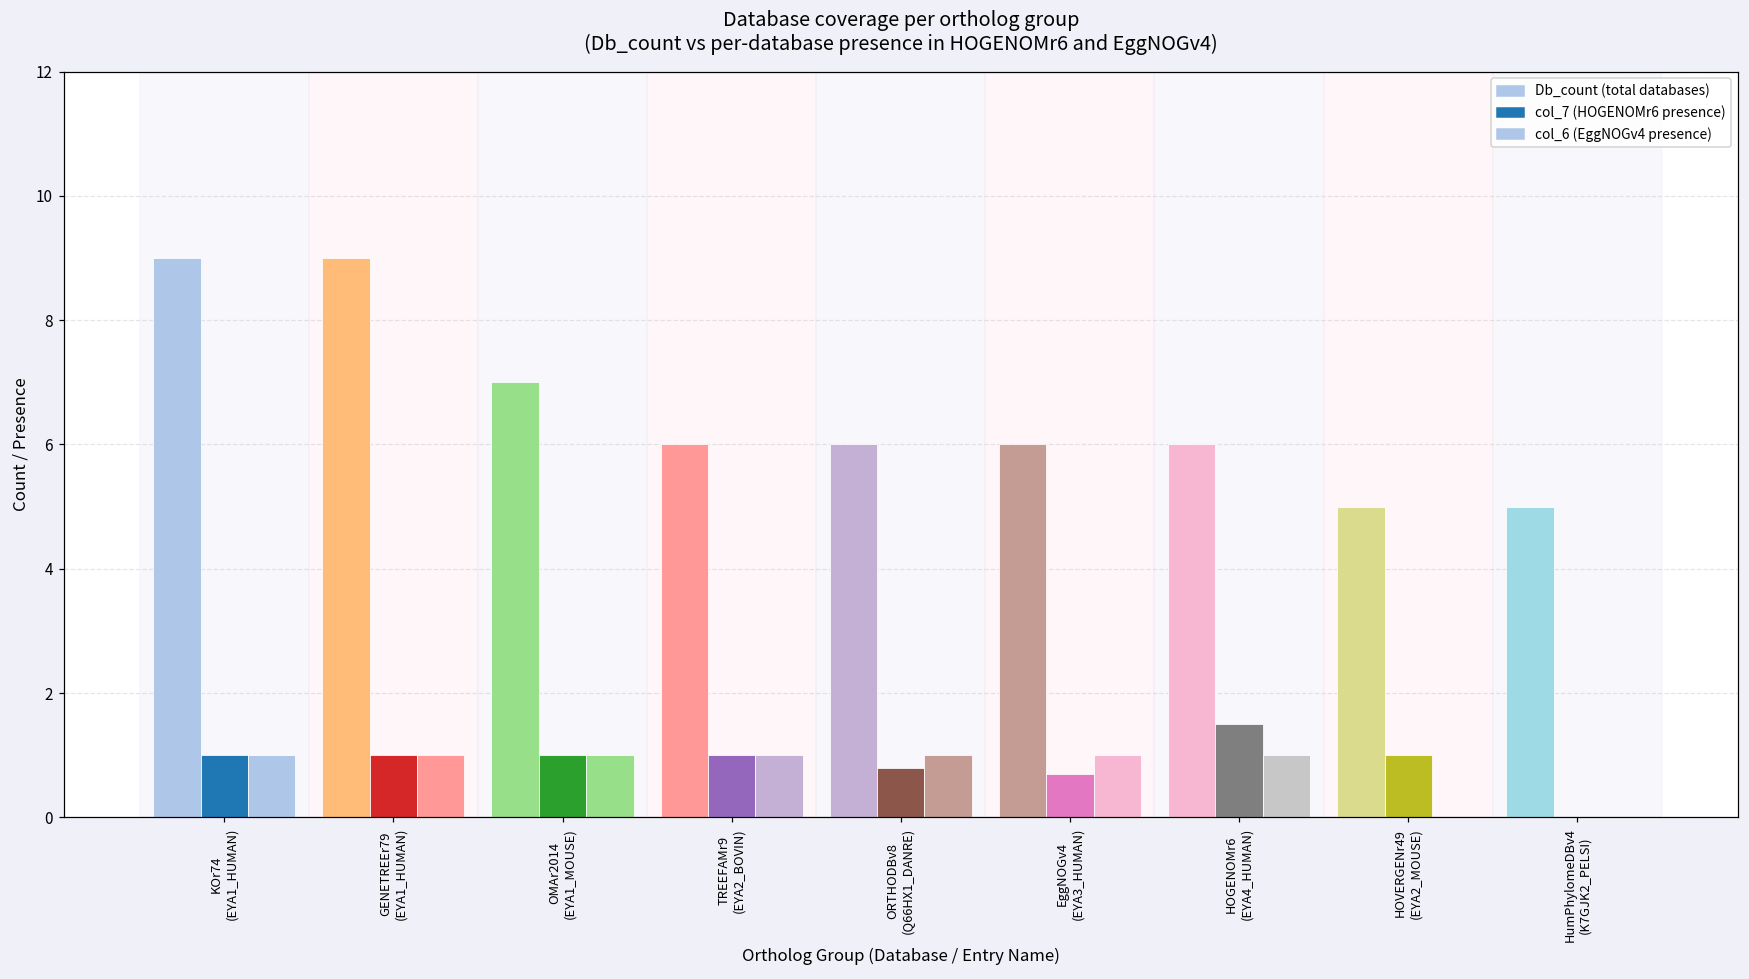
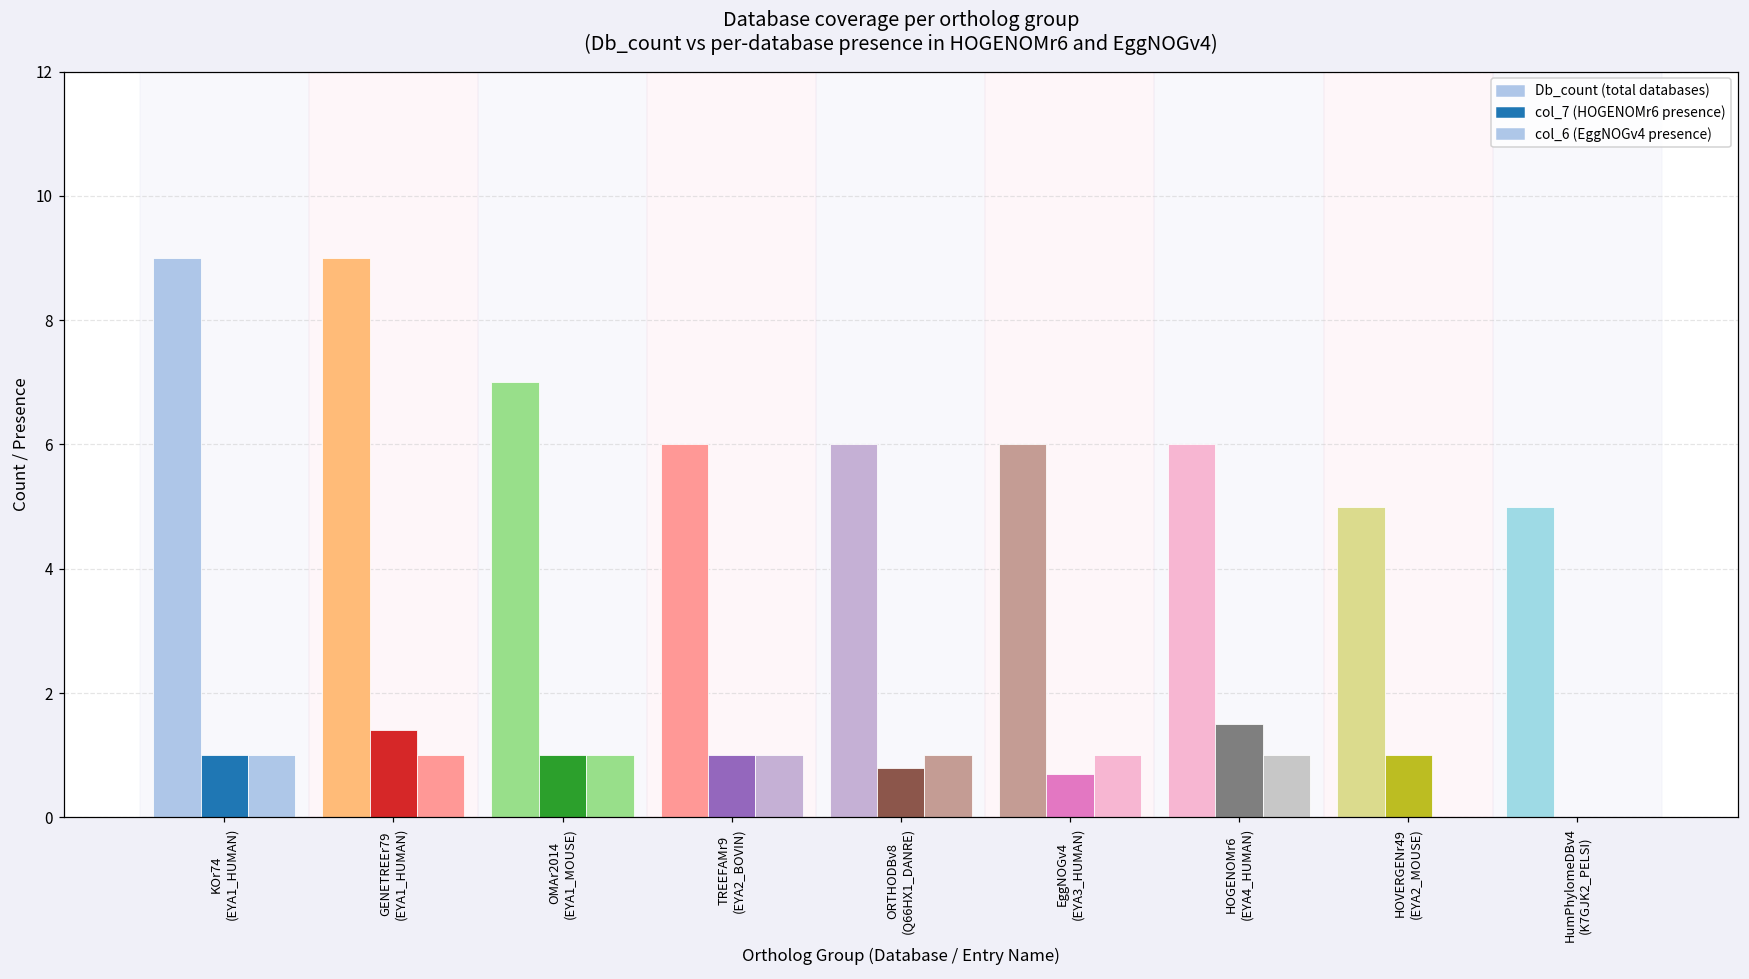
col_7 (HOGENOMr6 presence), GENETREEr79 (EYA1_HUMAN): 1.0 -> 1.4
